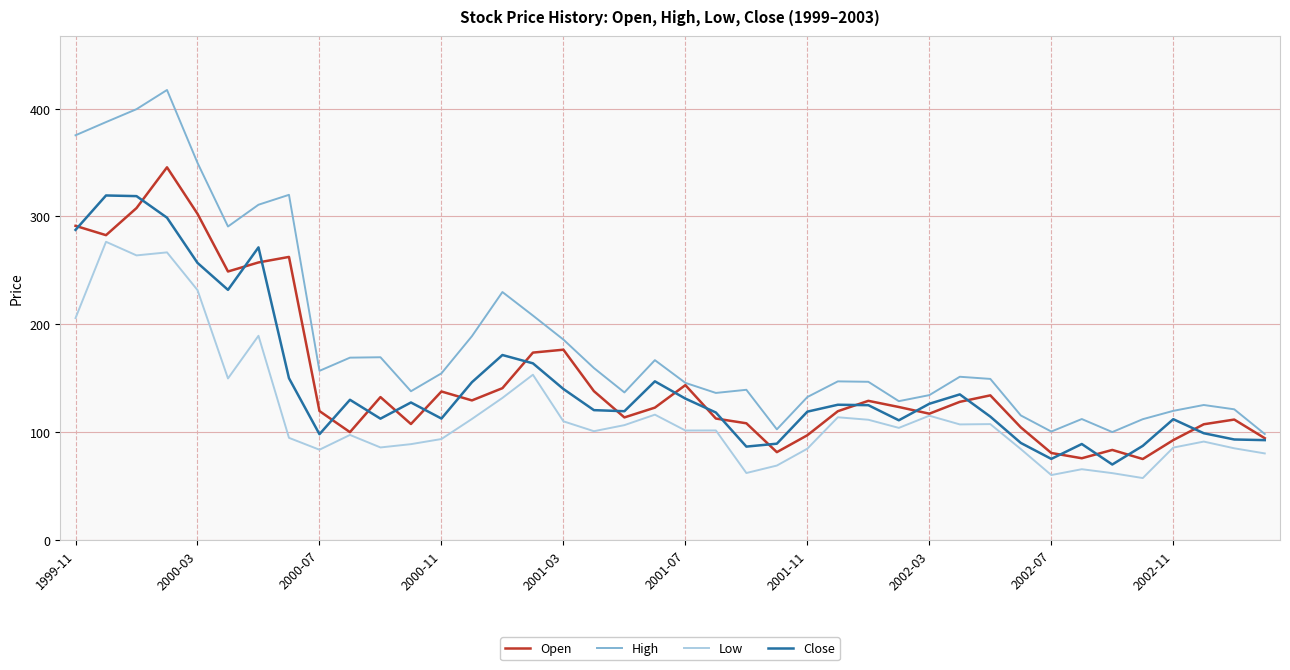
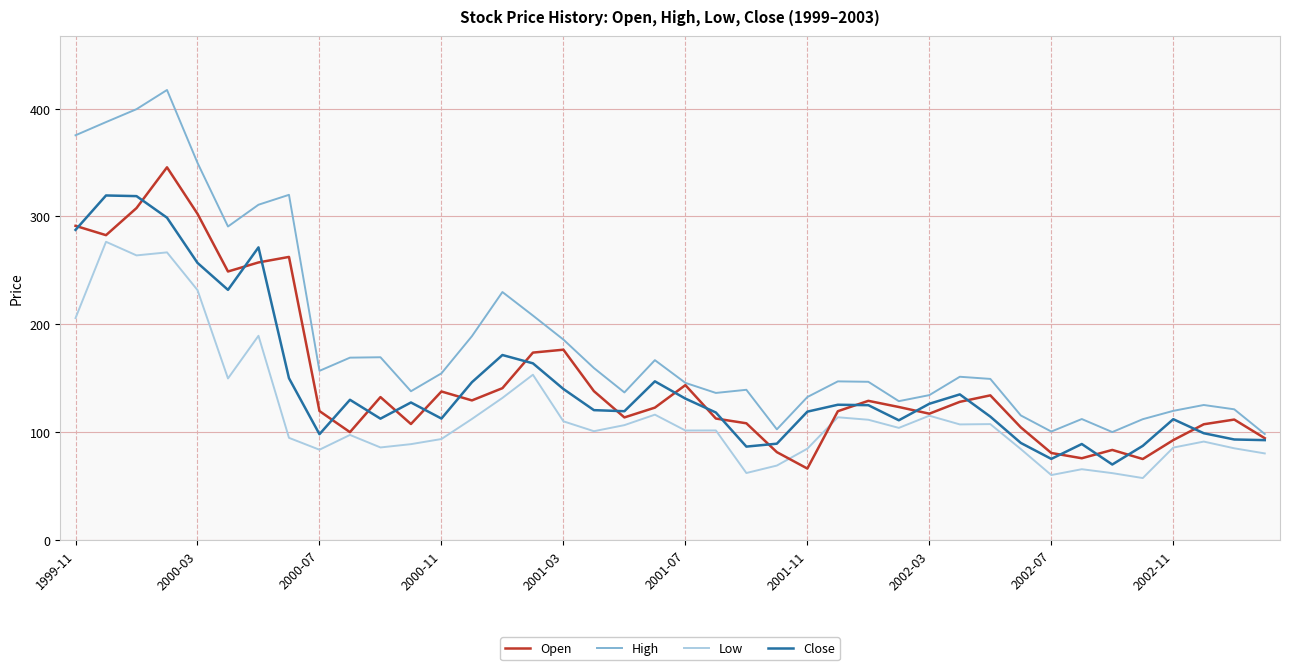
Open, 2001-11: 97 -> 66
